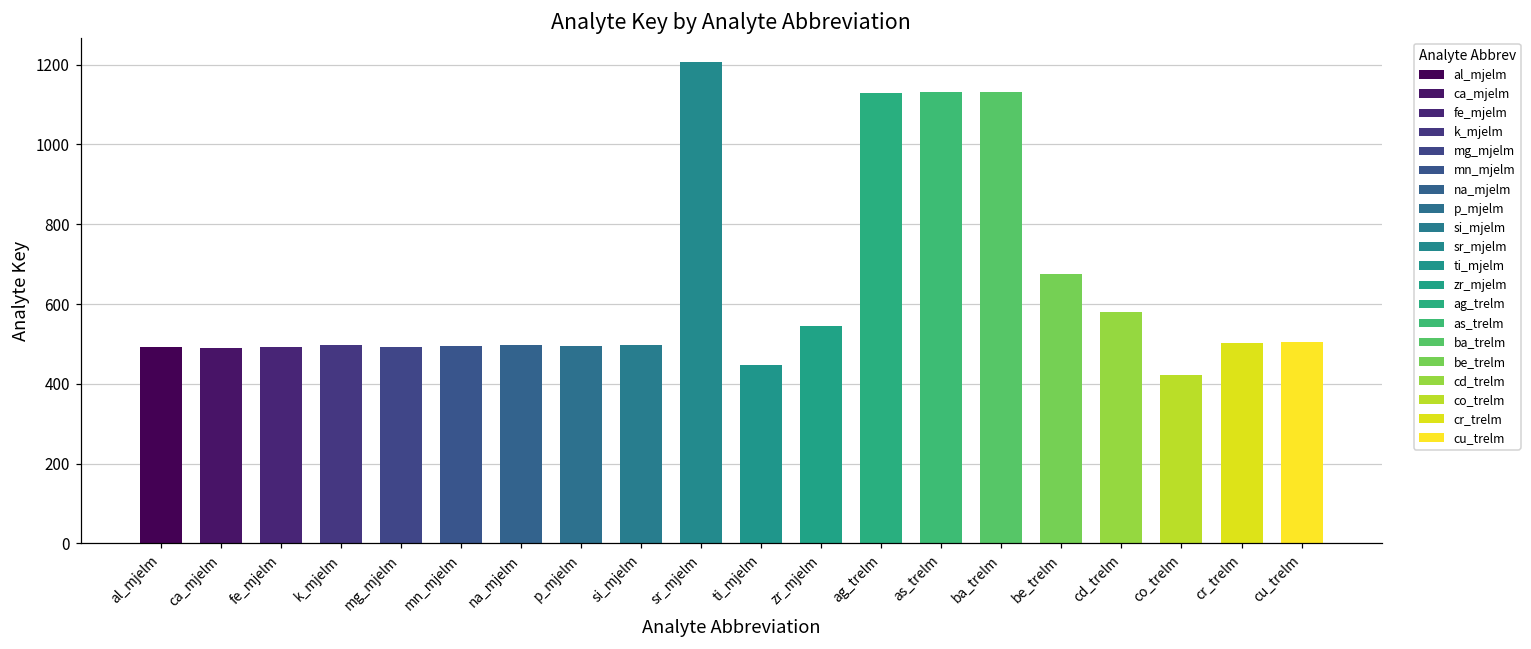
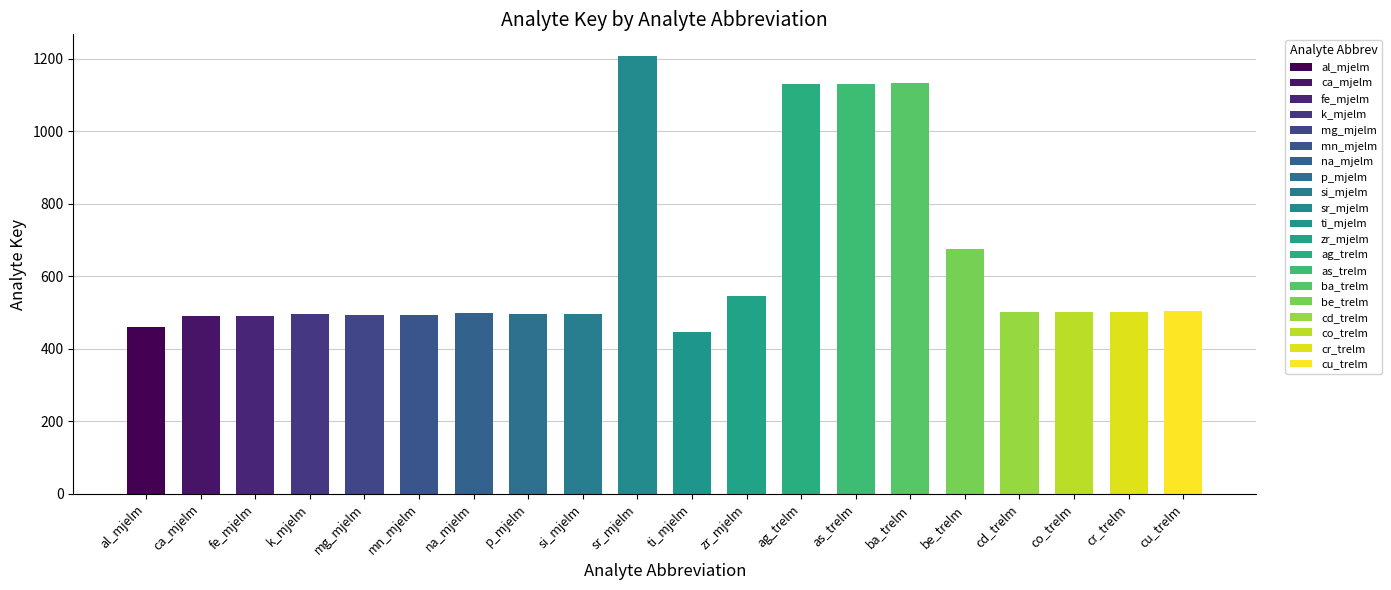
al_mjelm: 490 -> 460
cd_trelm: 580 -> 500
co_trelm: 420 -> 500
